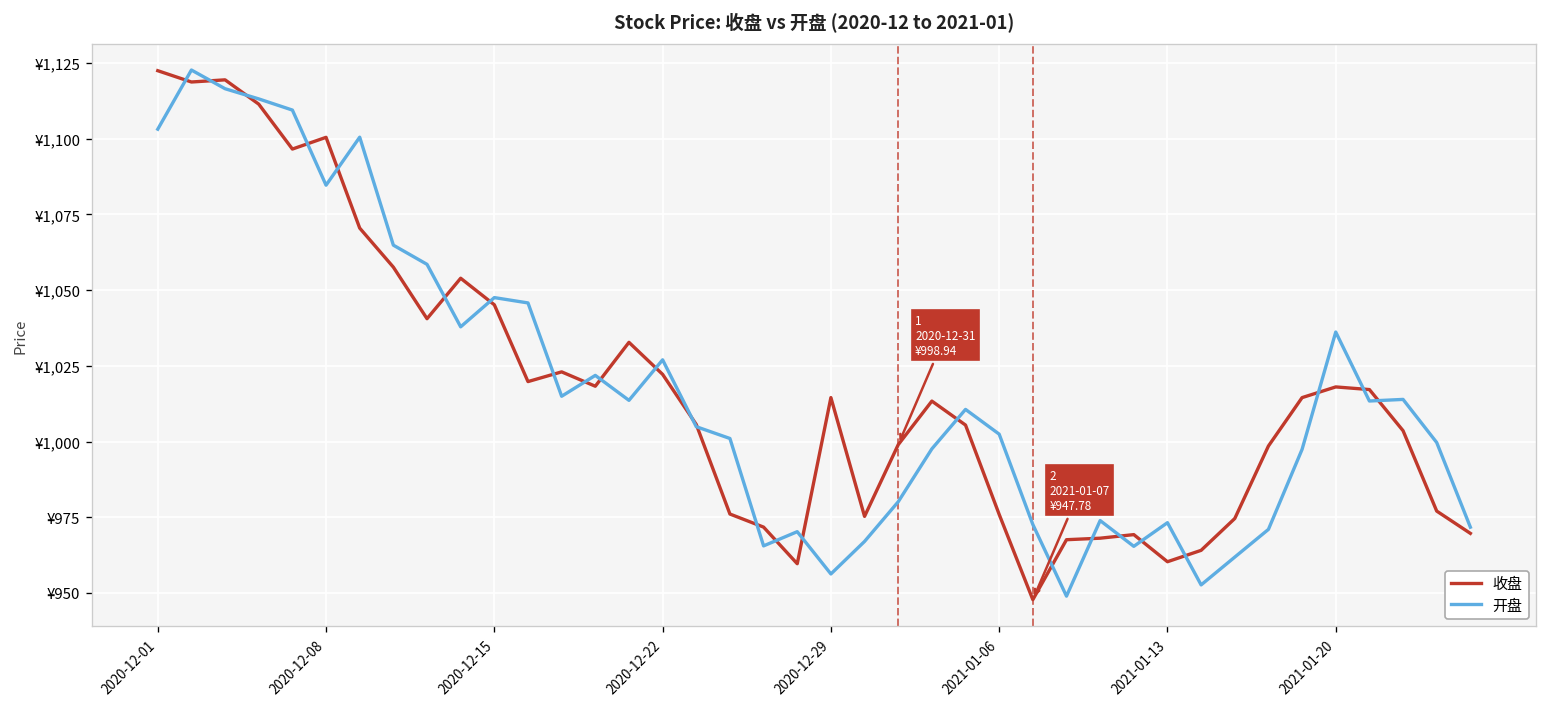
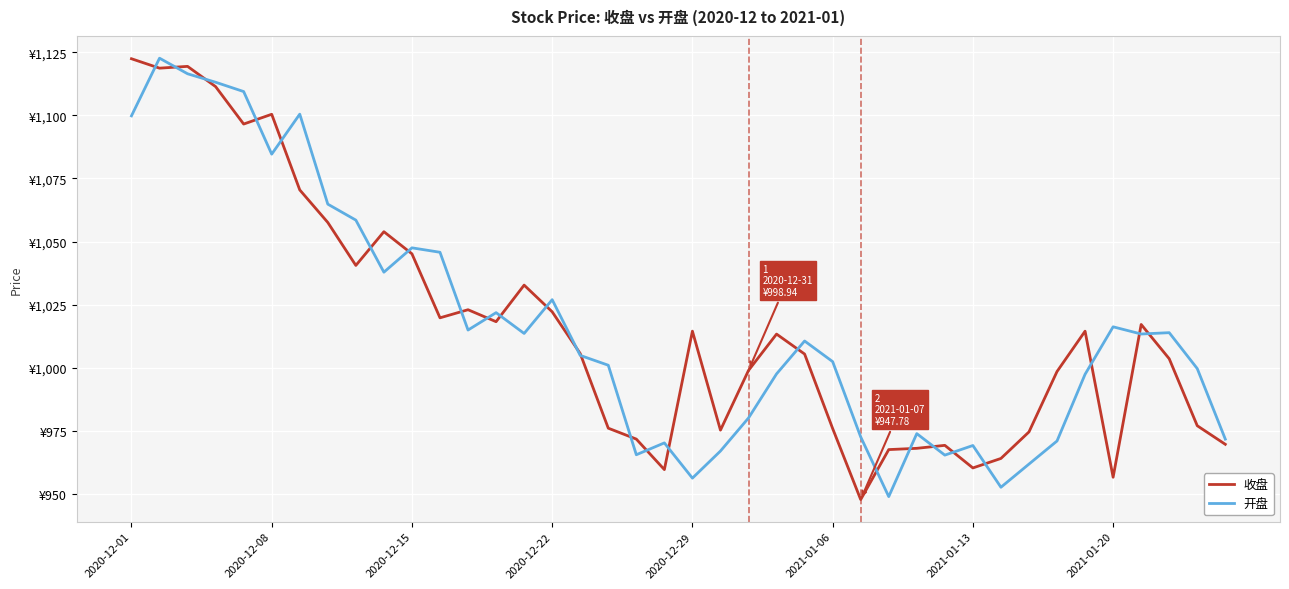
开盘, 2020-12-01: ¥1,103 -> ¥1,100
开盘, 2021-01-13: ¥973 -> ¥969
收盘, 2021-01-20: ¥1,018 -> ¥957
开盘, 2021-01-20: ¥1,036 -> ¥1,016
